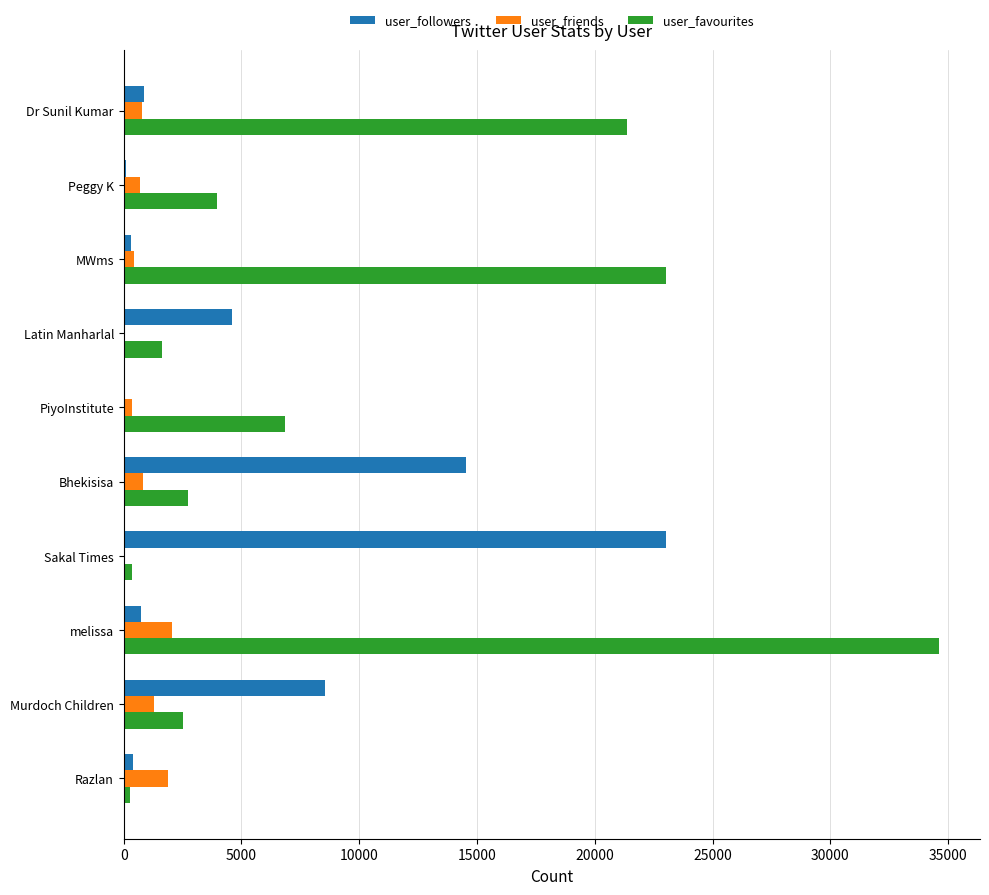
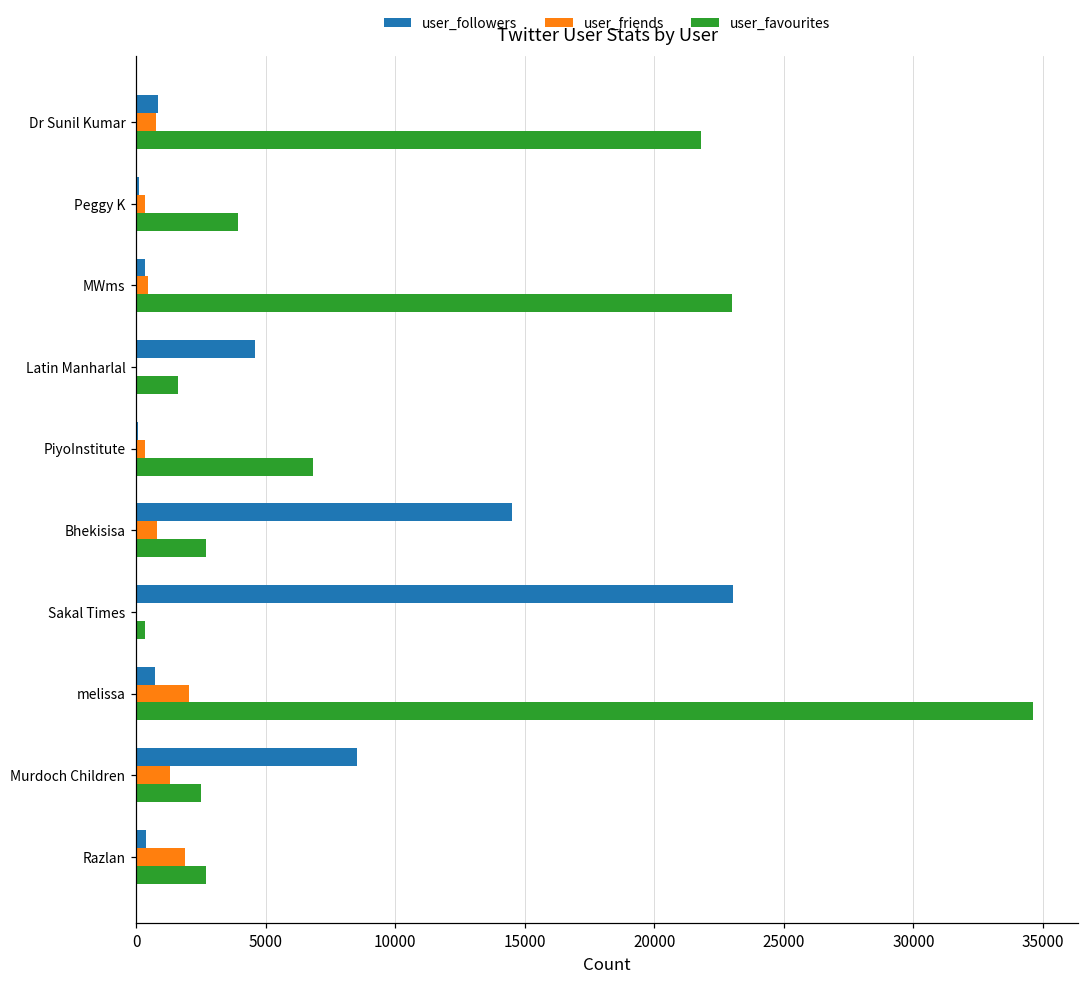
user_favourites, Dr Sunil Kumar: 21400 -> 21800
user_friends, Peggy K: 700 -> 400
user_favourites, Razlan: 300 -> 2700
